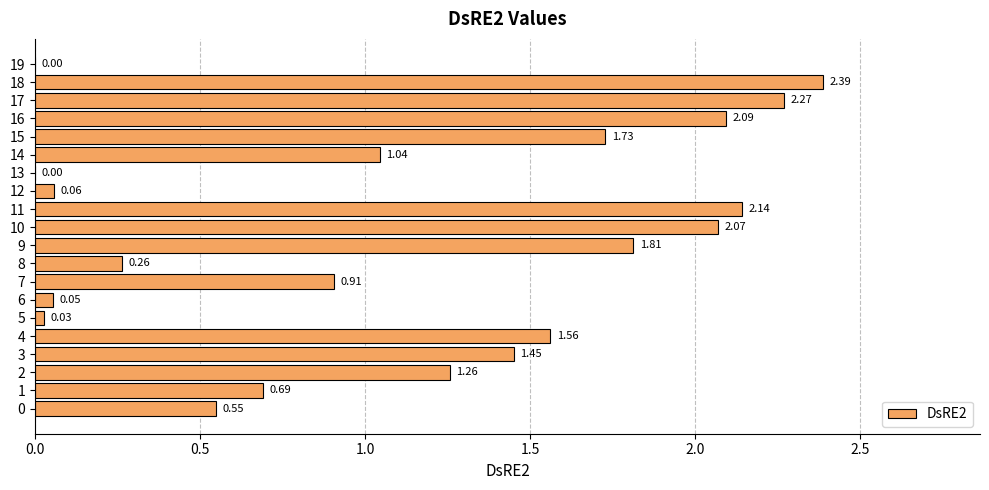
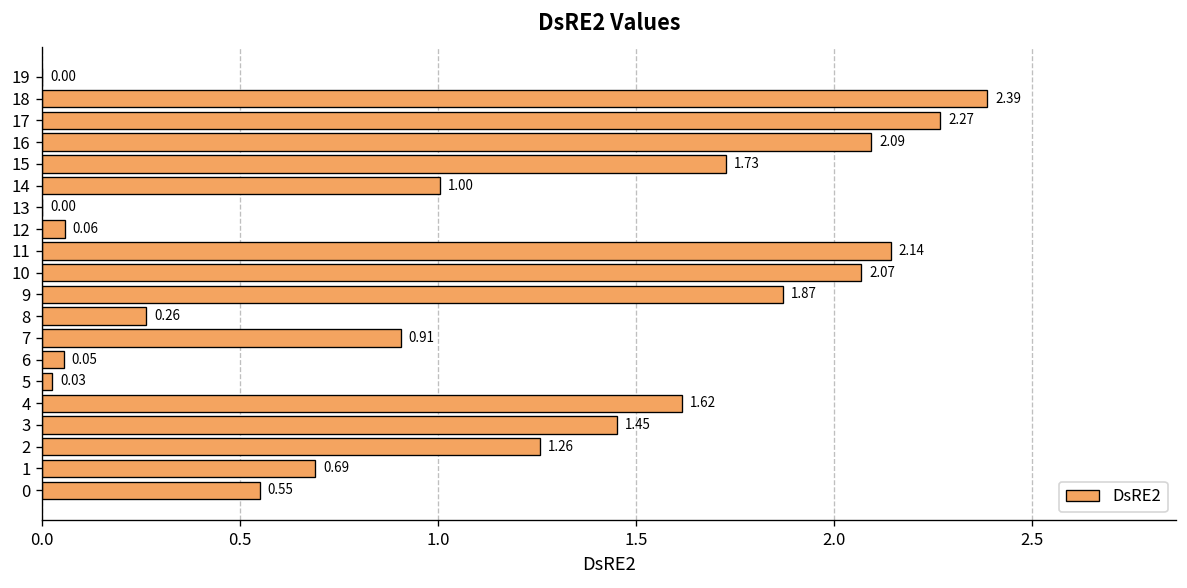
14: 1.04 -> 1.00
9: 1.81 -> 1.87
4: 1.56 -> 1.62
